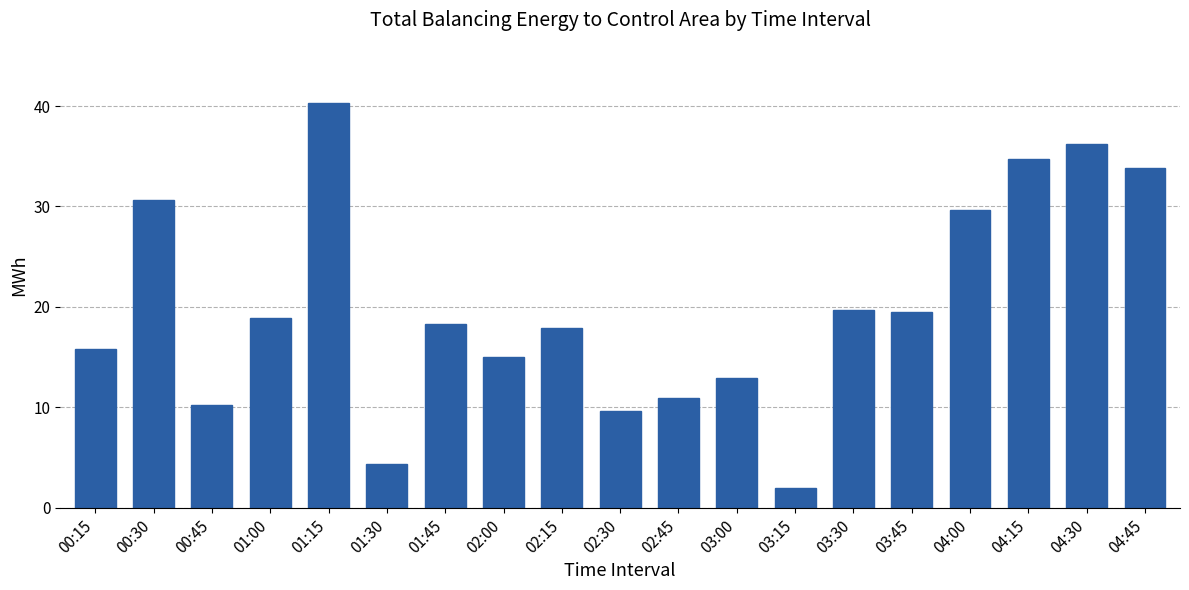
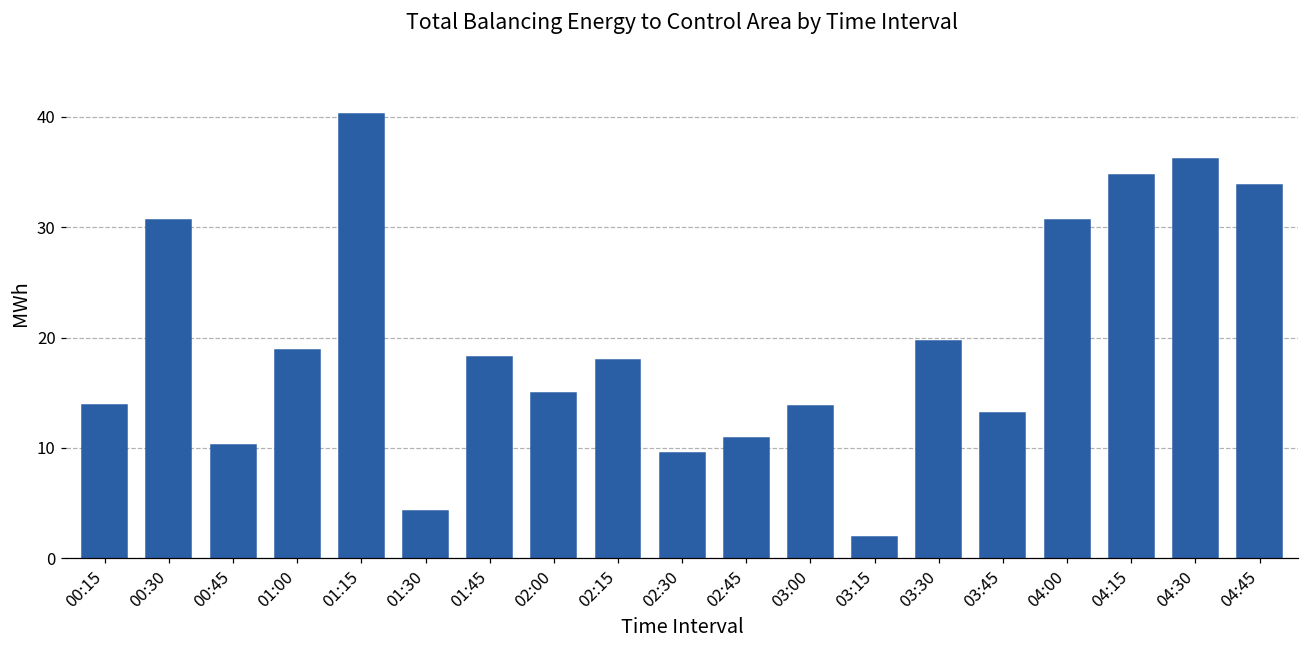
00:15: 15.8 -> 13.9
03:00: 13.0 -> 13.8
03:45: 19.5 -> 13.1
04:00: 29.7 -> 30.6
